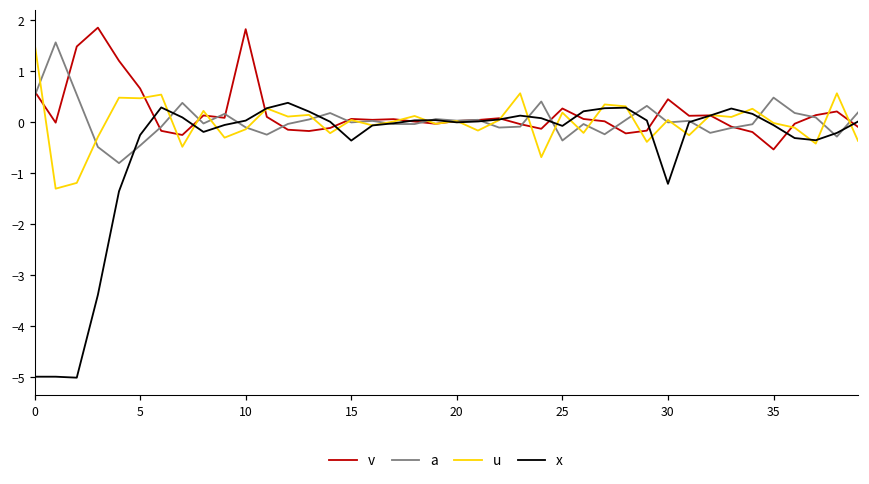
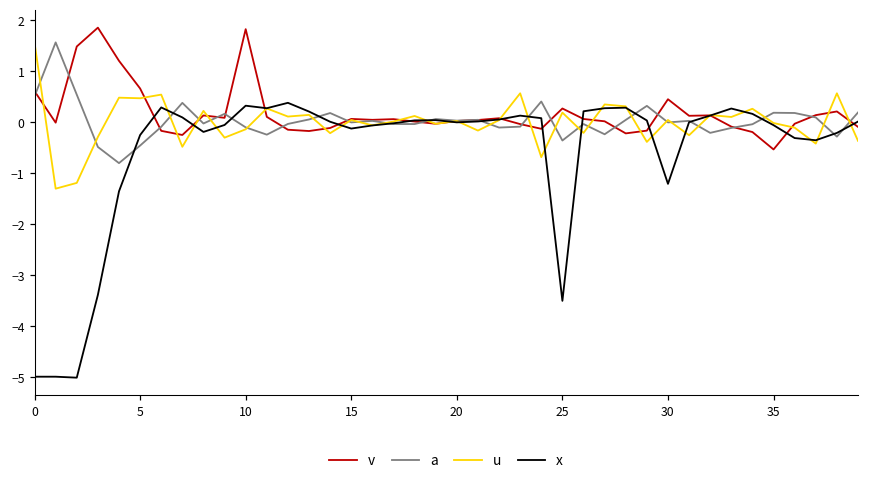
x, 10: 0.0 -> 0.3
x, 15: -0.4 -> -0.1
x, 25: -0.1 -> -3.5
a, 35: 0.5 -> 0.2
